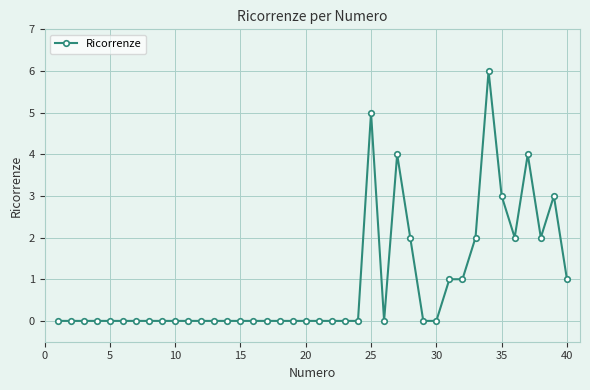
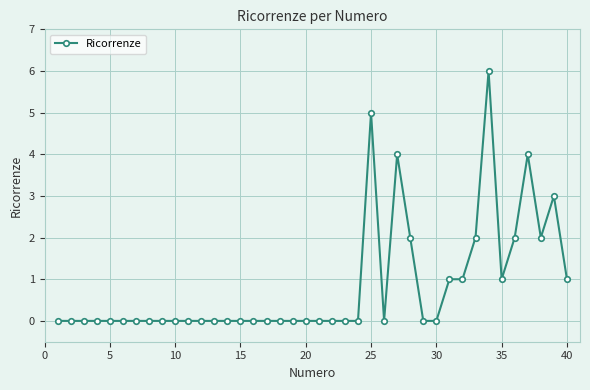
35: 3 -> 1
